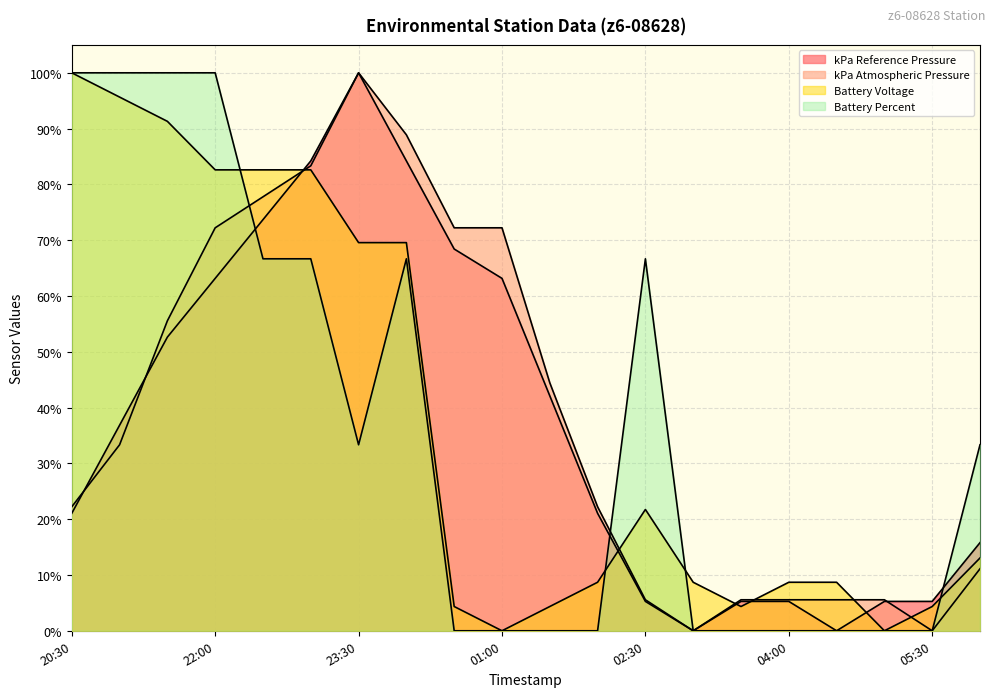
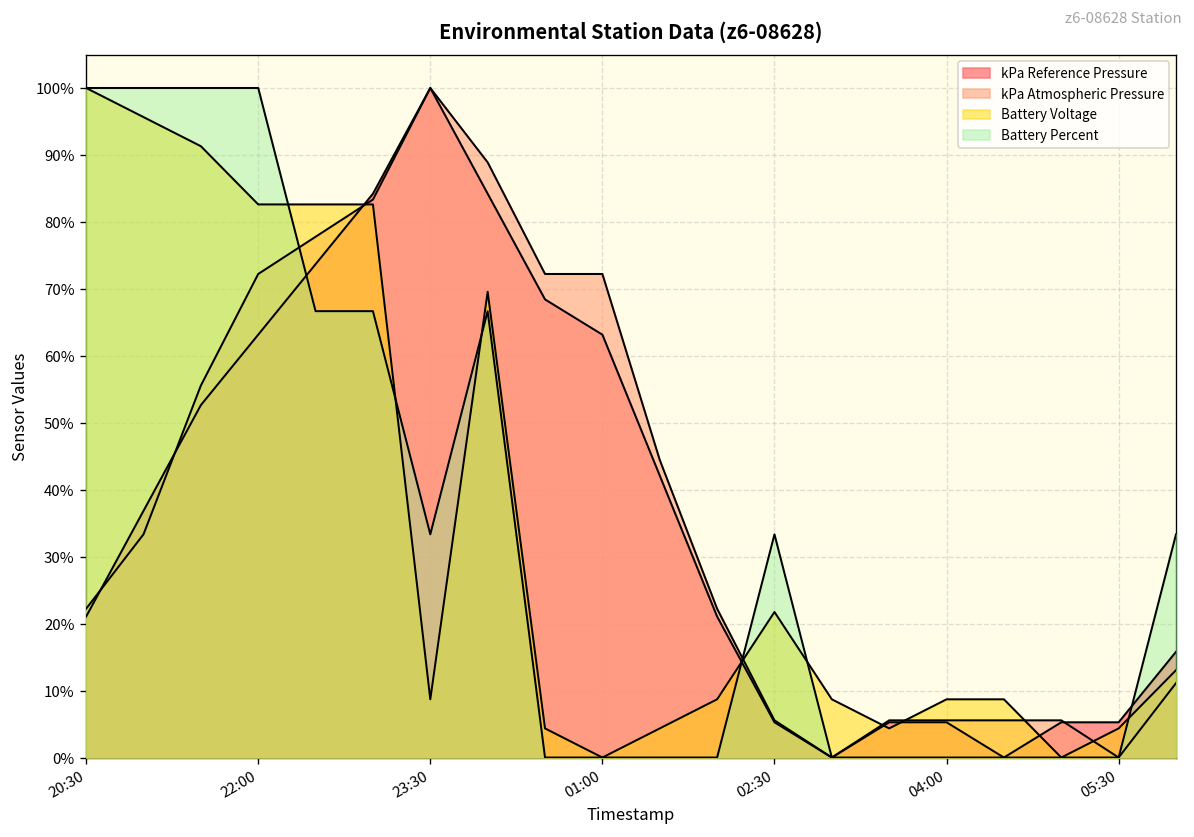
Battery Voltage, 23:30: 70% -> 9%
Battery Percent, 02:30: 67% -> 33%
